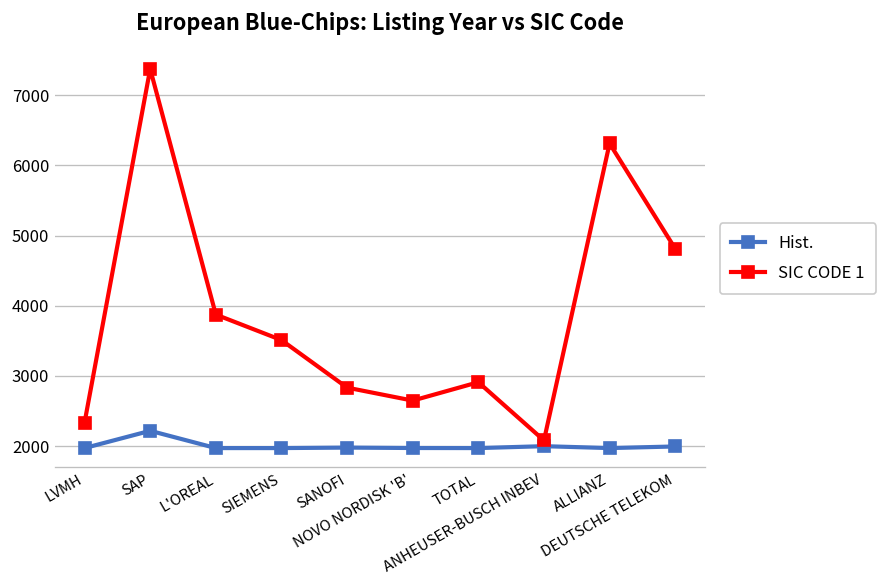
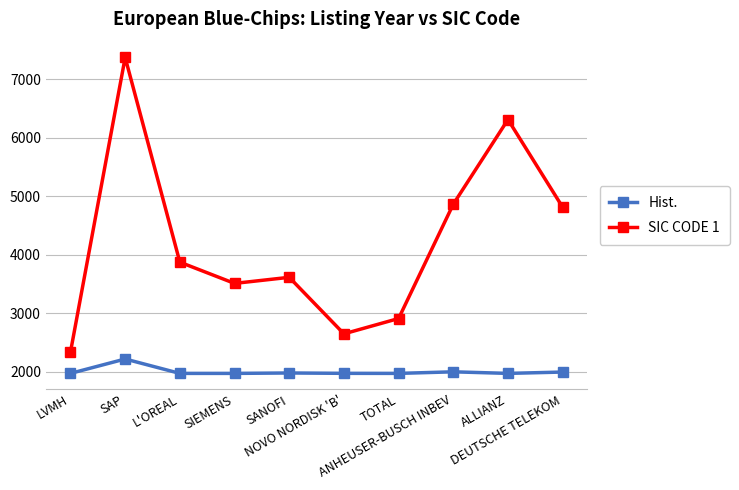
SIC CODE 1, SANOFI: 2800 -> 3600
SIC CODE 1, ANHEUSER-BUSCH INBEV: 2100 -> 4900
